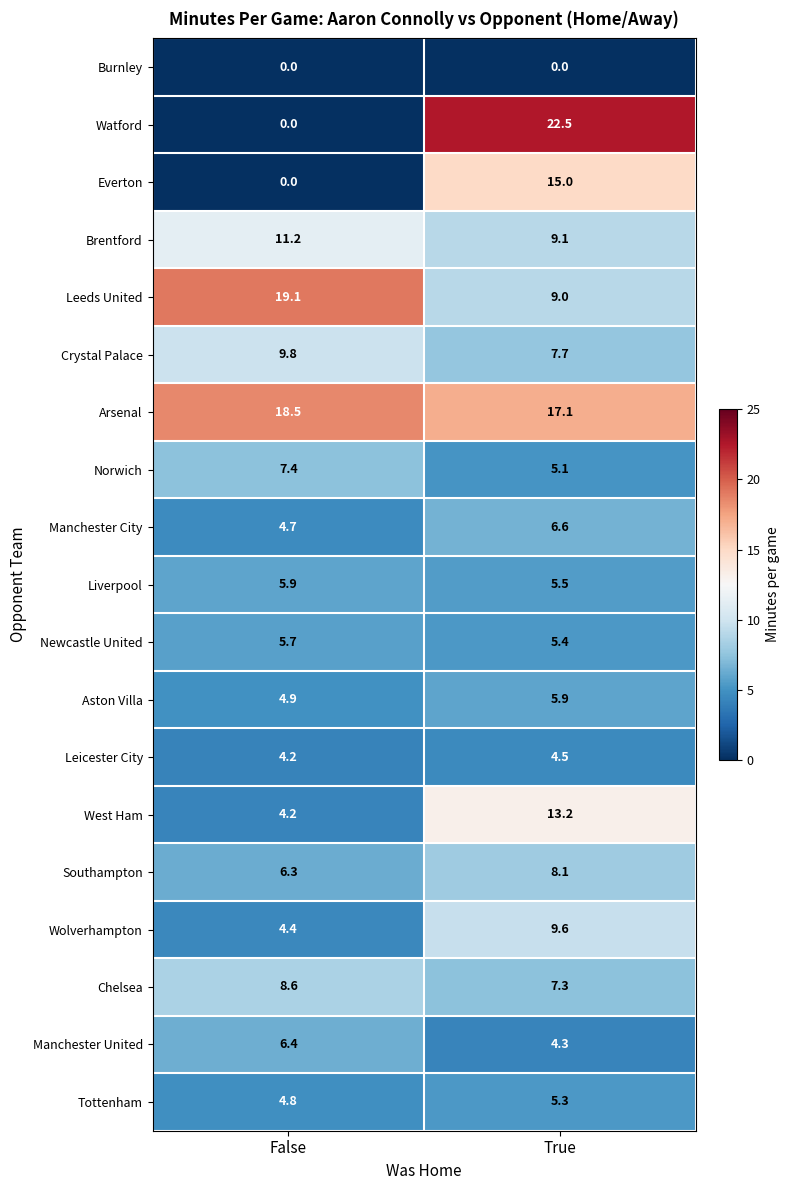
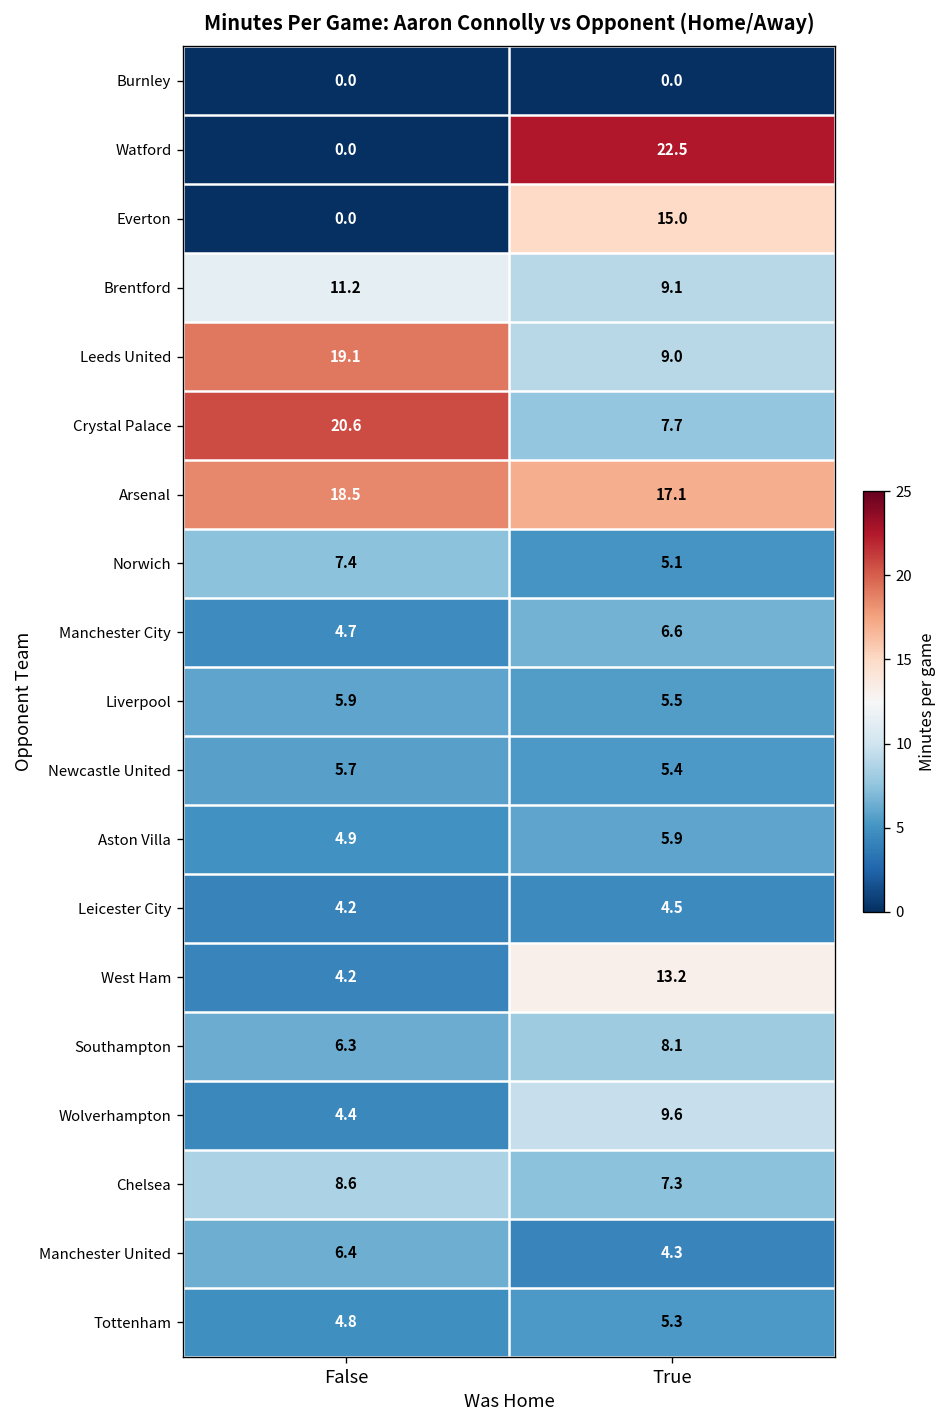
Crystal Palace, False: 9.8 -> 20.6
